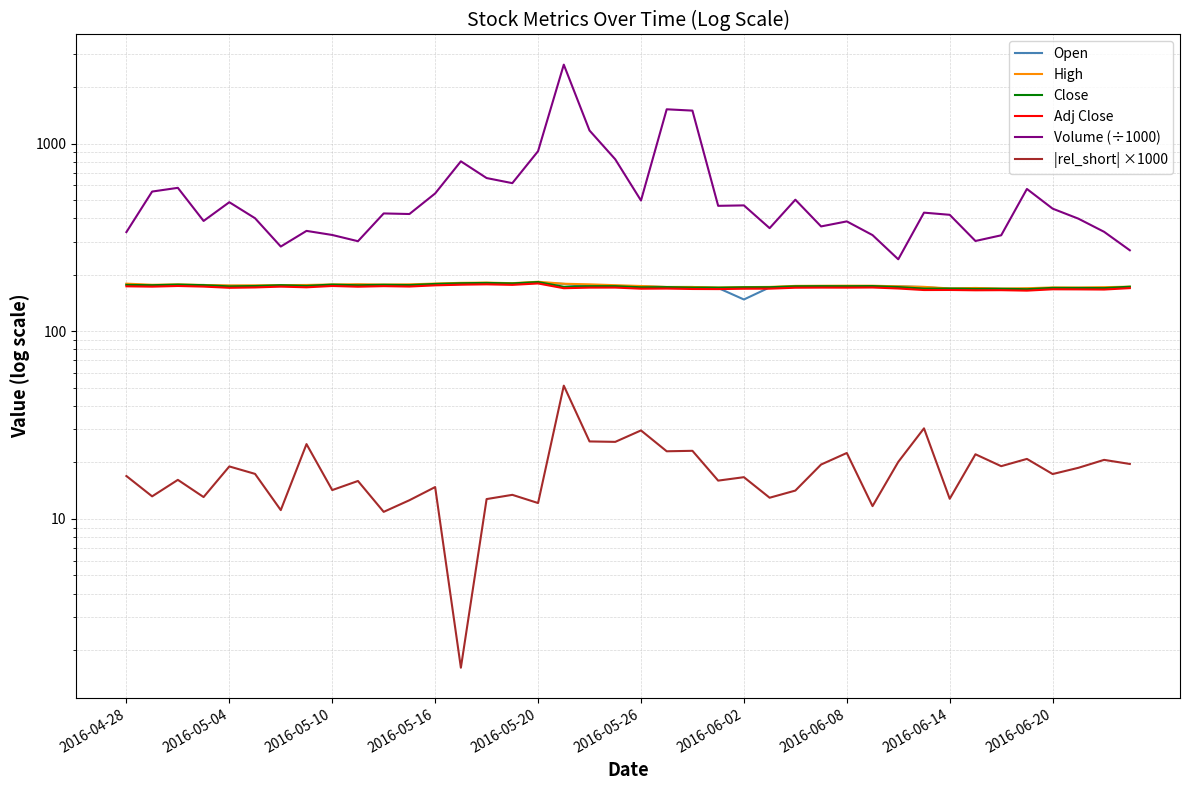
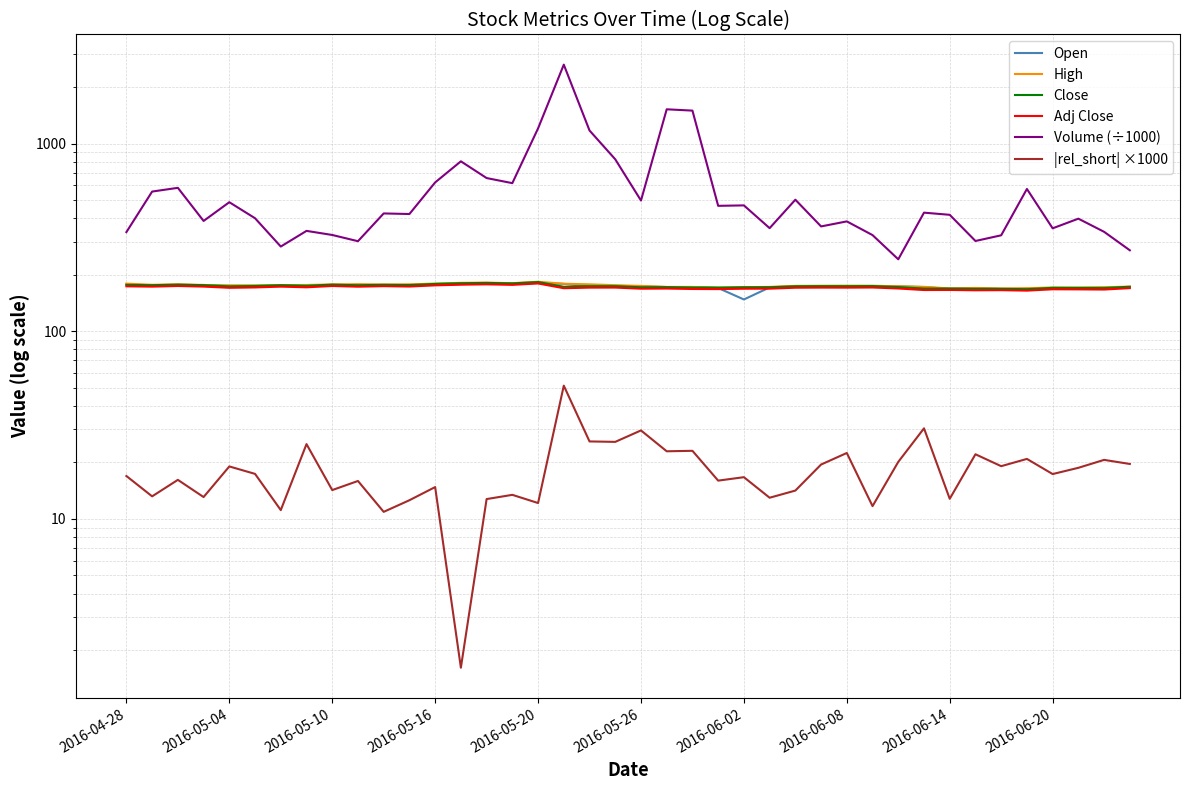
Volume (÷1000), 2016-05-16: 540 -> 620
Volume (÷1000), 2016-05-20: 900 -> 1200
Volume (÷1000), 2016-06-20: 450 -> 350
